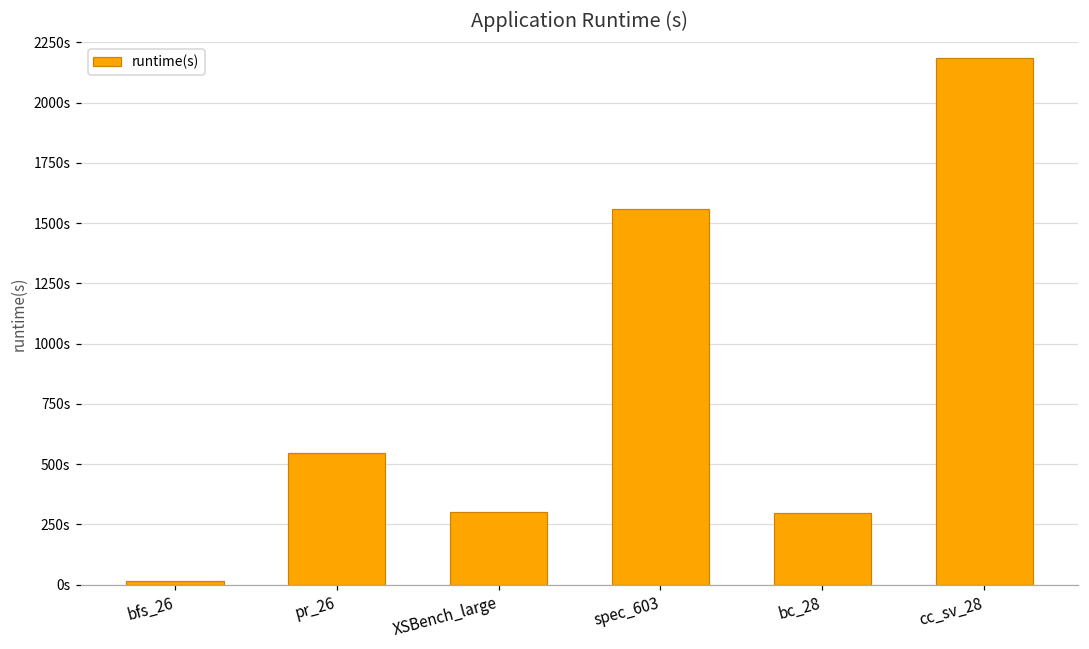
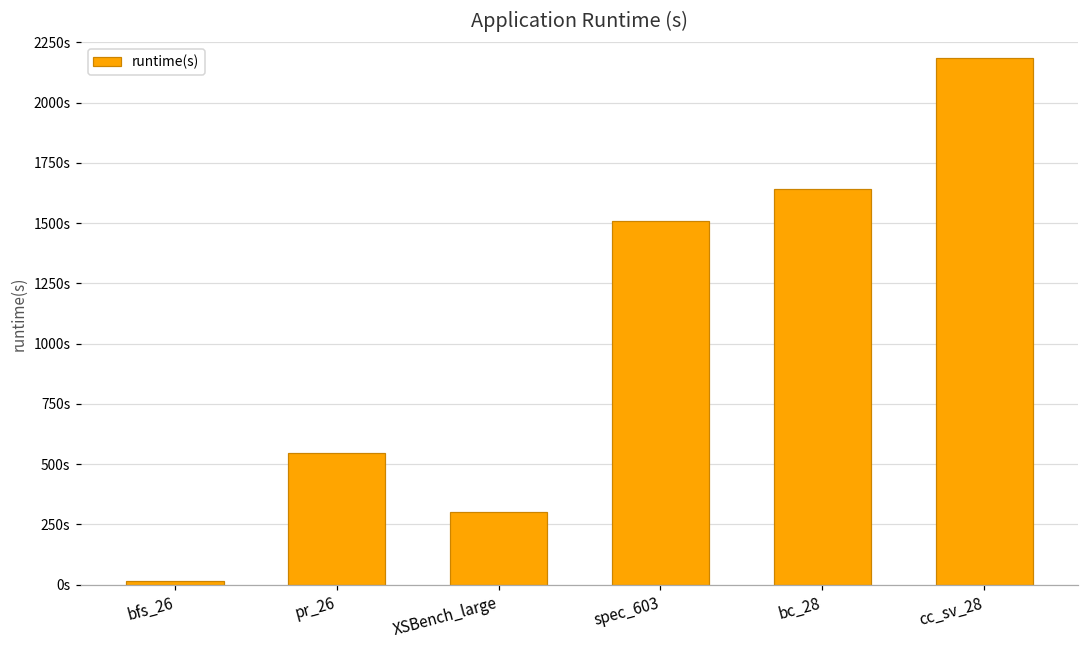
spec_603: 1560s -> 1510s
bc_28: 300s -> 1640s
